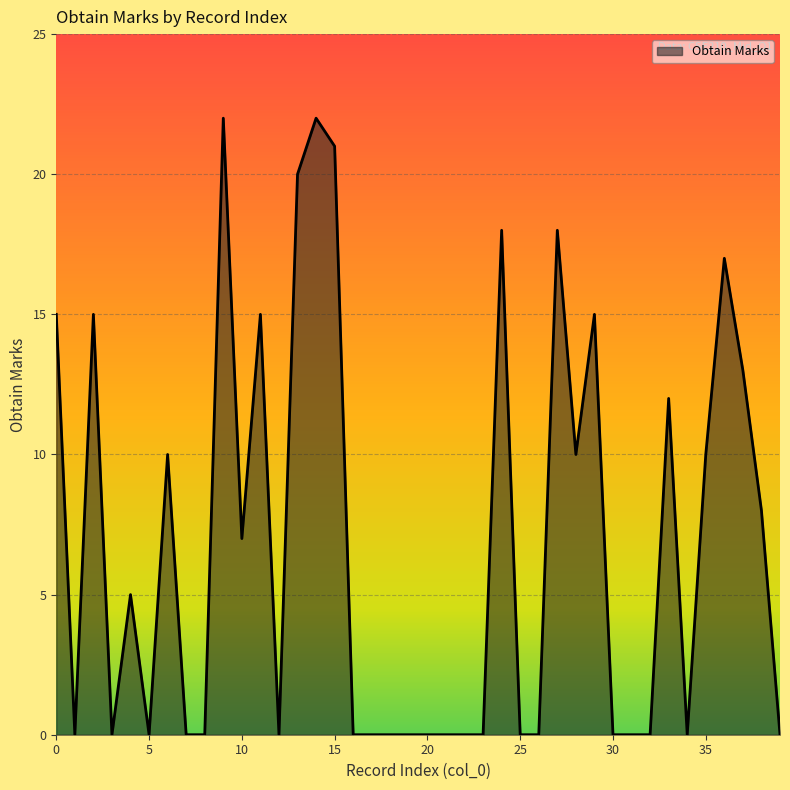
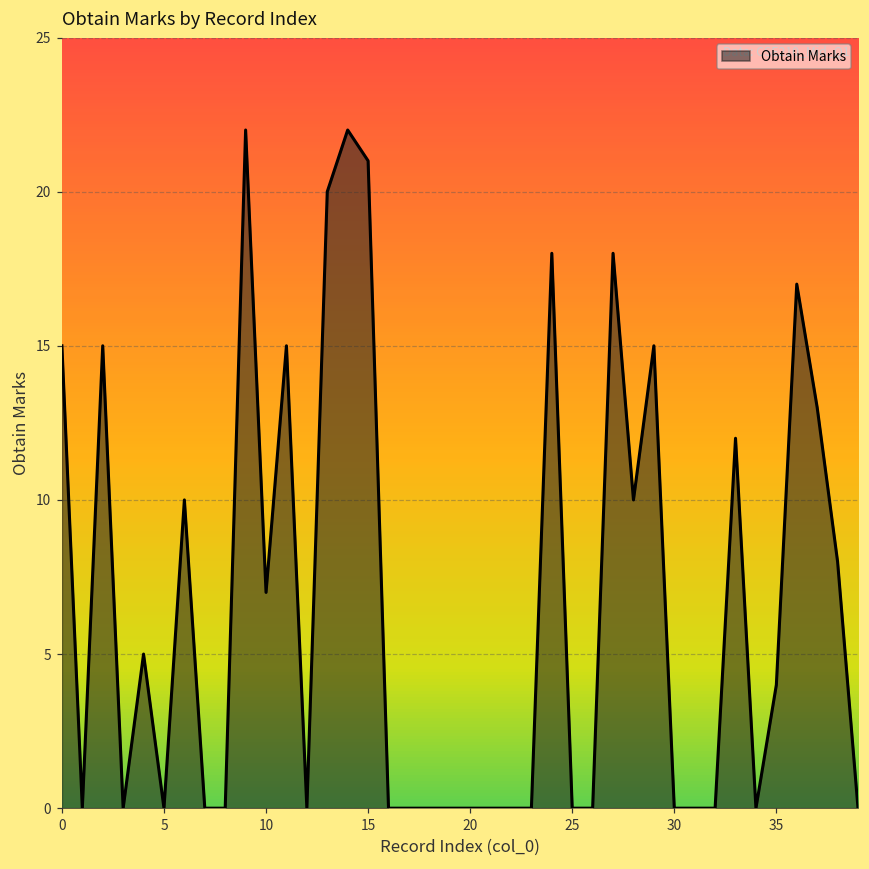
35: 10 -> 4
